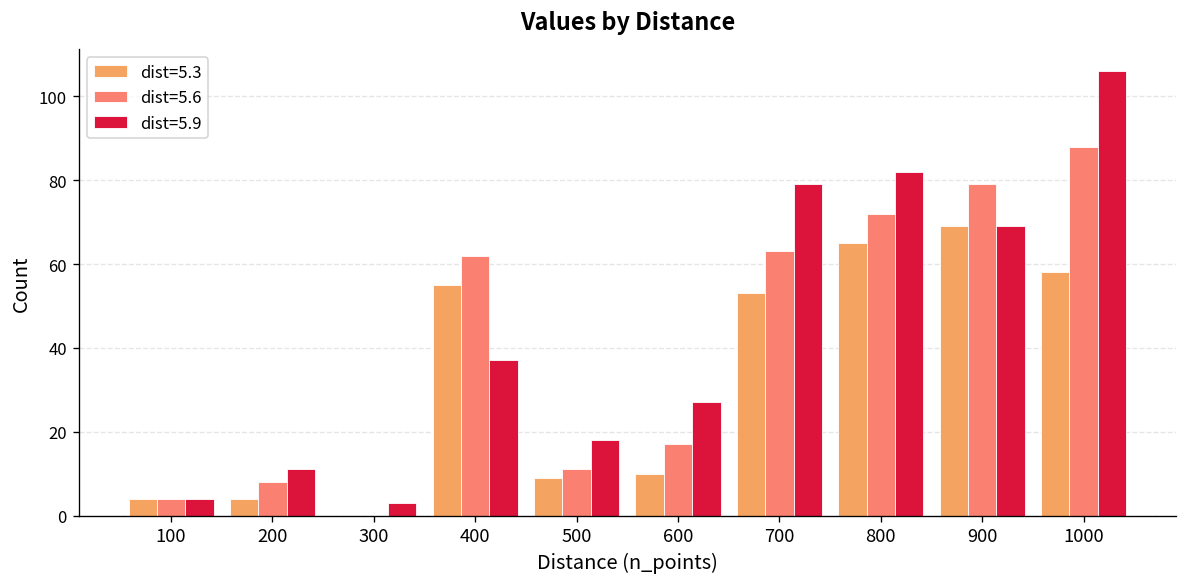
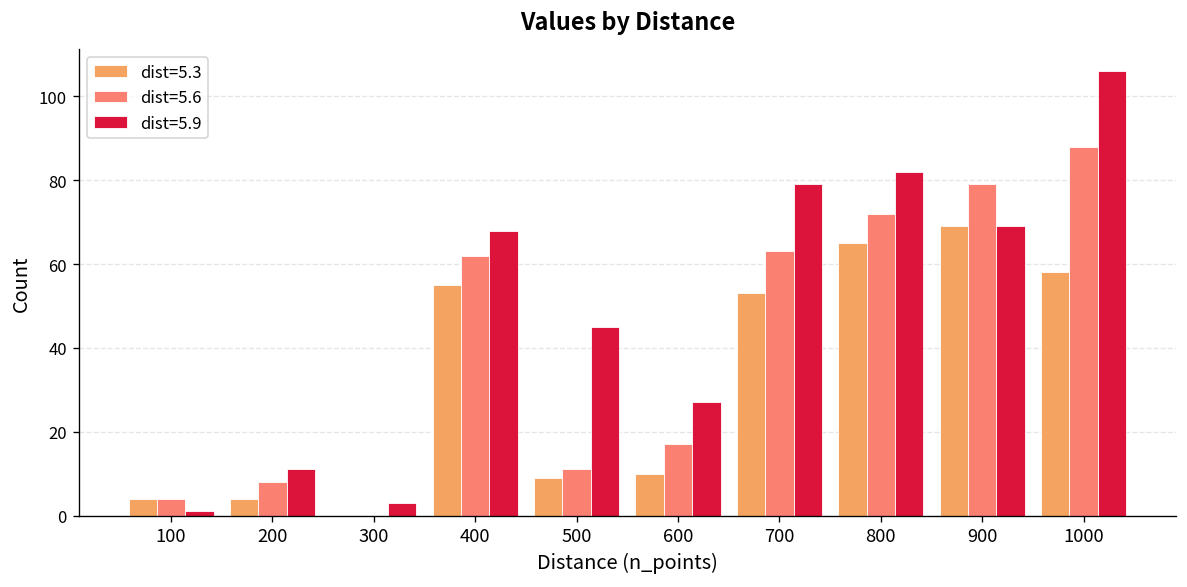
dist=5.9, 100: 4 -> 1
dist=5.9, 400: 37 -> 68
dist=5.9, 500: 18 -> 45
